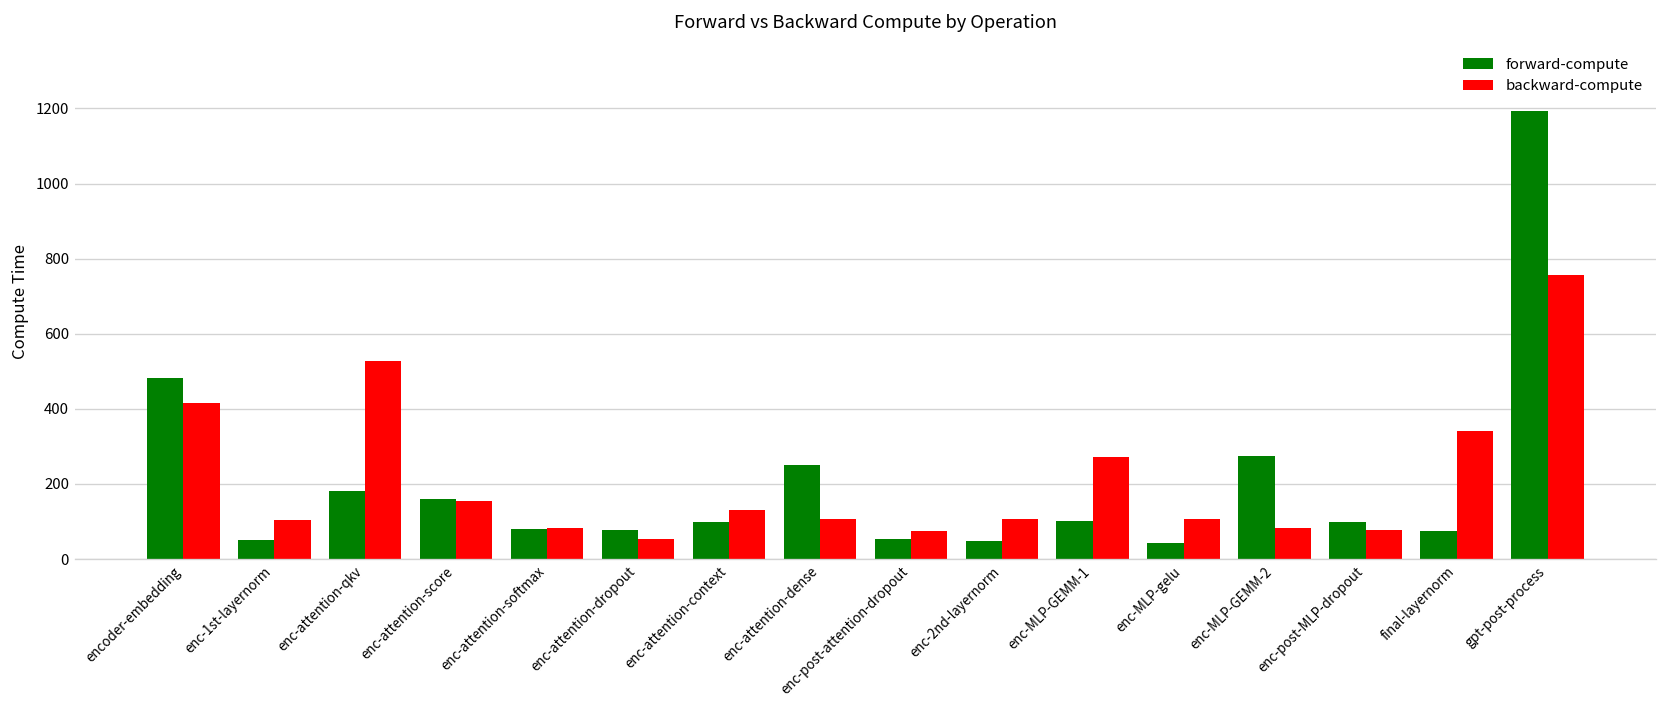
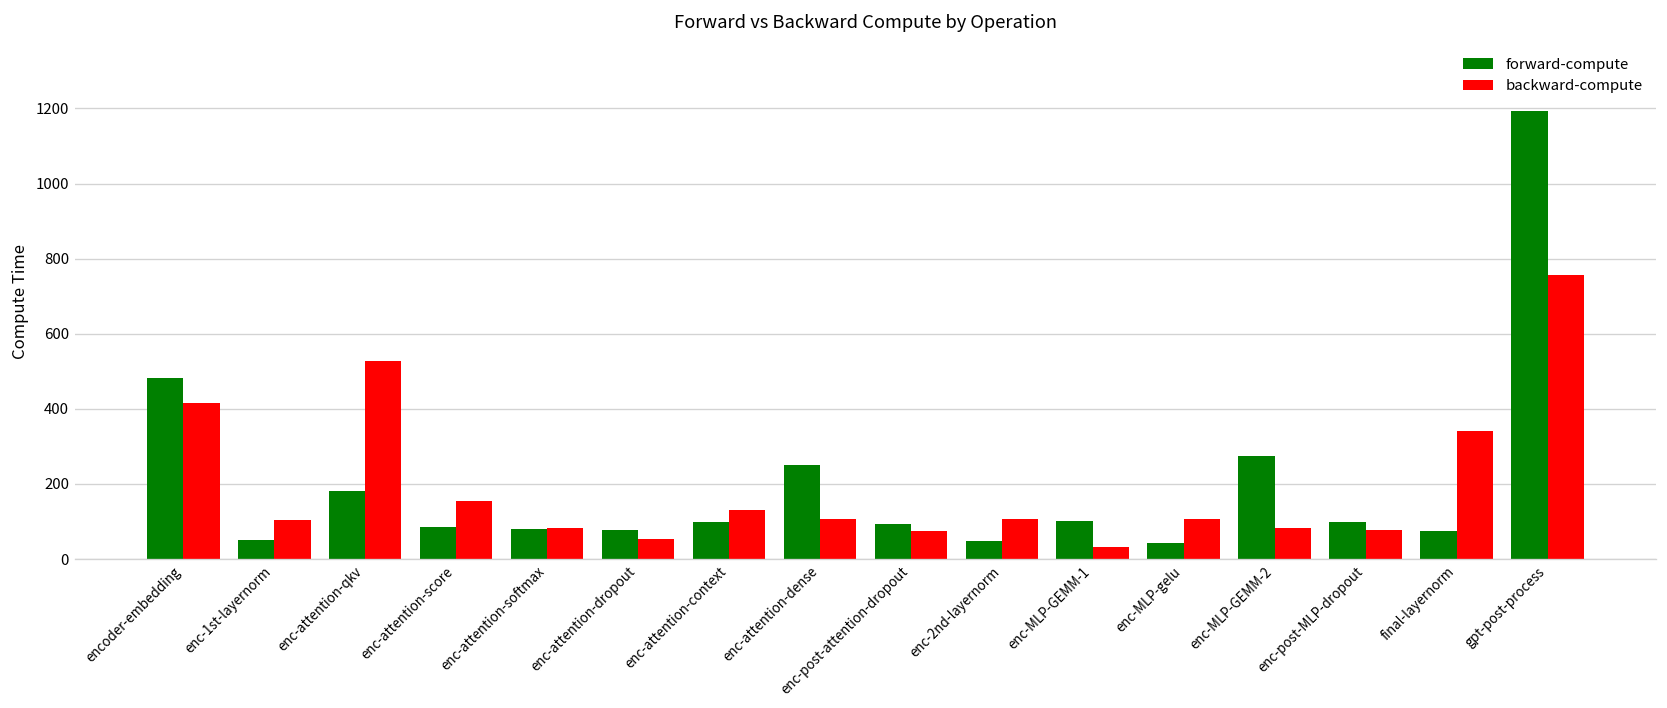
forward-compute, enc-attention-score: 160 -> 90
forward-compute, enc-post-attention-dropout: 50 -> 90
backward-compute, enc-MLP-GEMM-1: 270 -> 30
